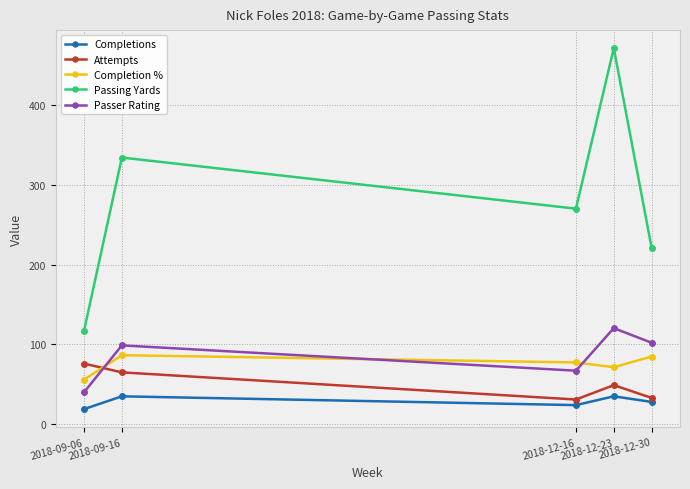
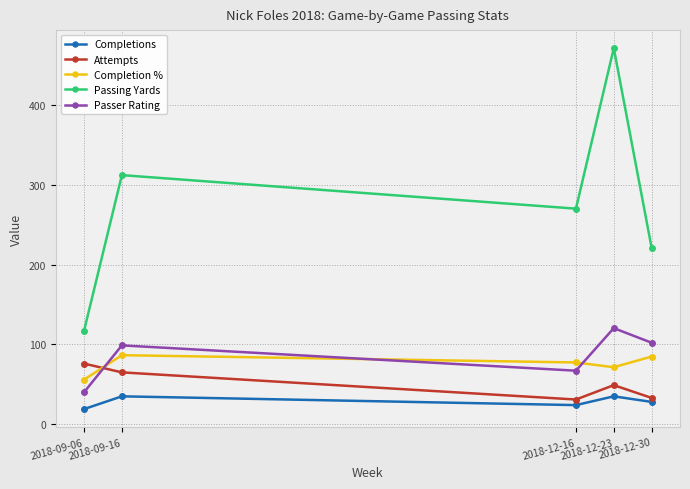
Passing Yards, 2018-09-16: 330 -> 310
